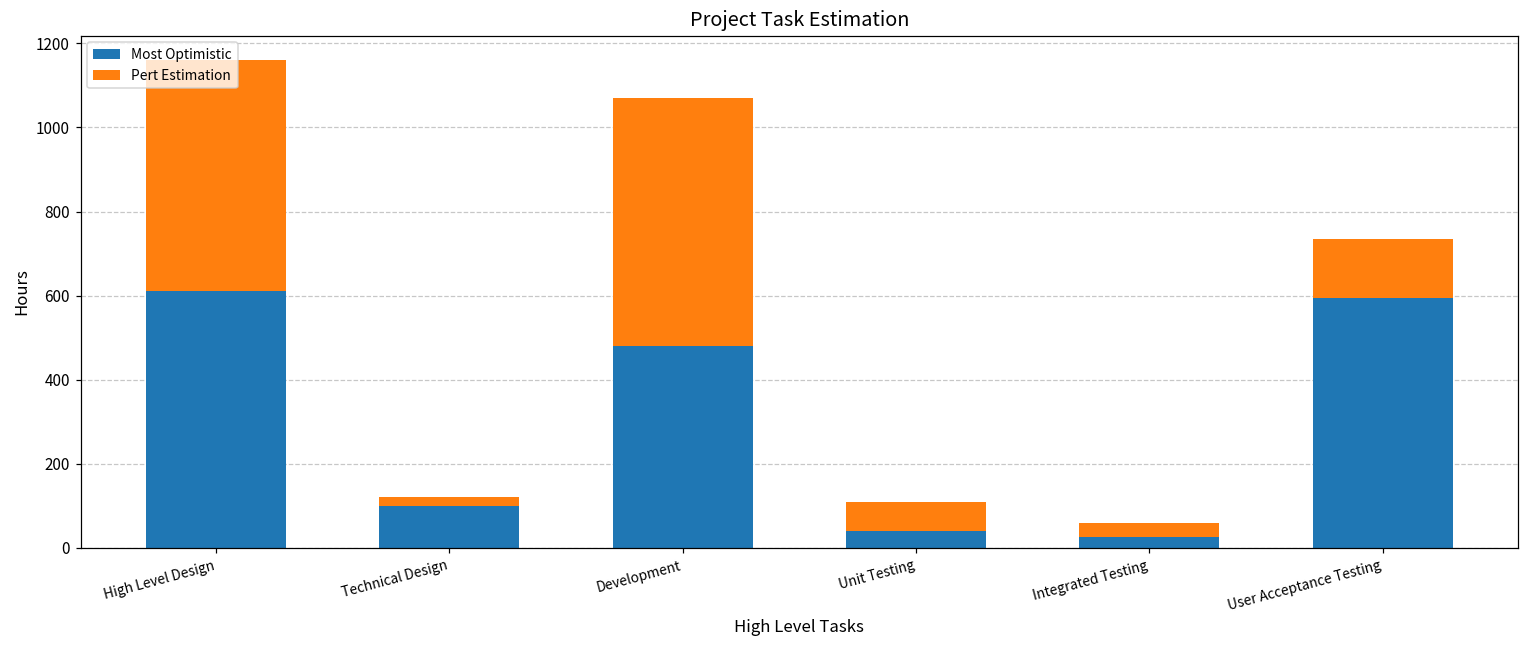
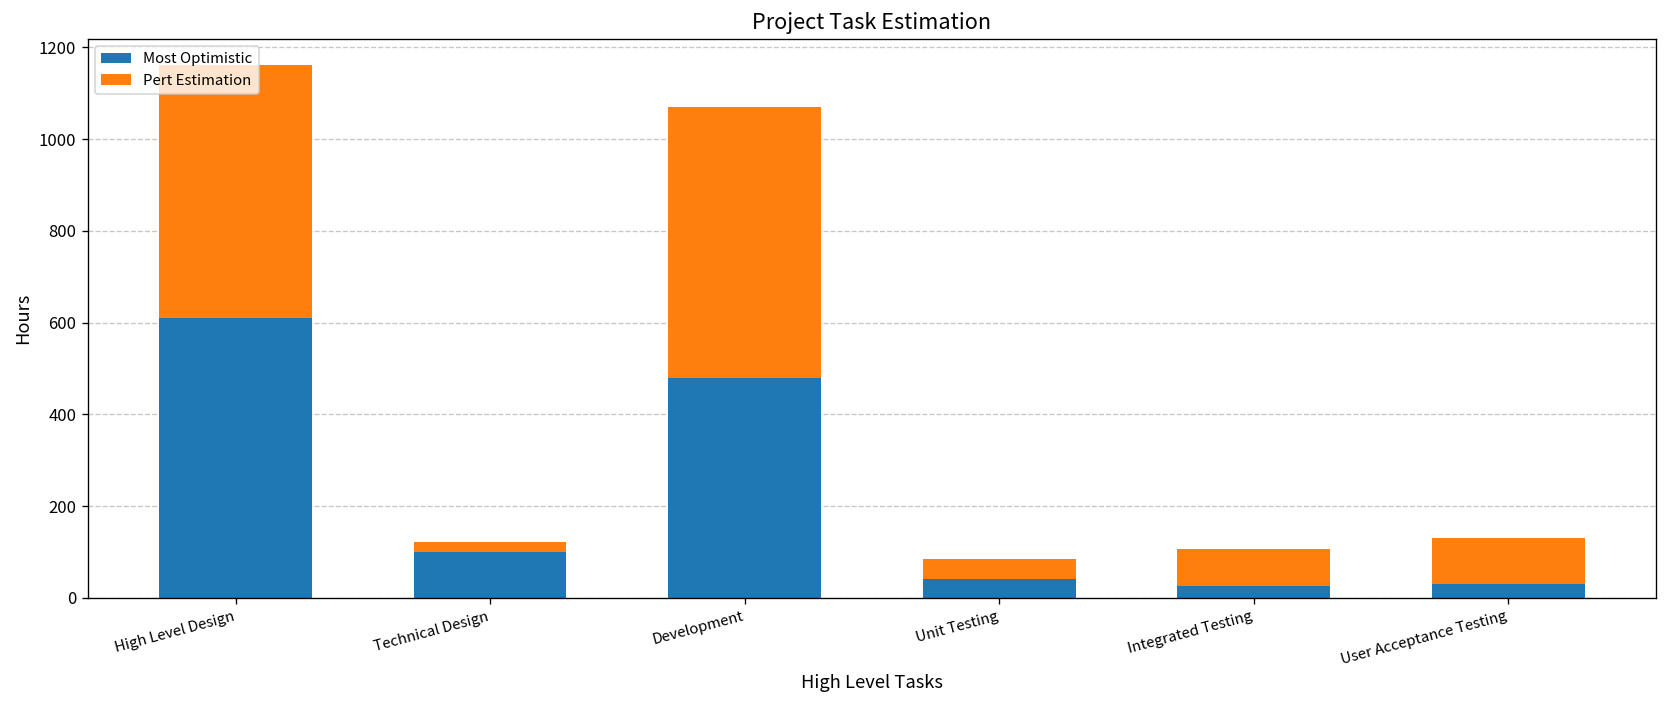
Pert Estimation, Unit Testing: 70 -> 50
Pert Estimation, Integrated Testing: 30 -> 80
Most Optimistic, User Acceptance Testing: 590 -> 30
Pert Estimation, User Acceptance Testing: 140 -> 100
